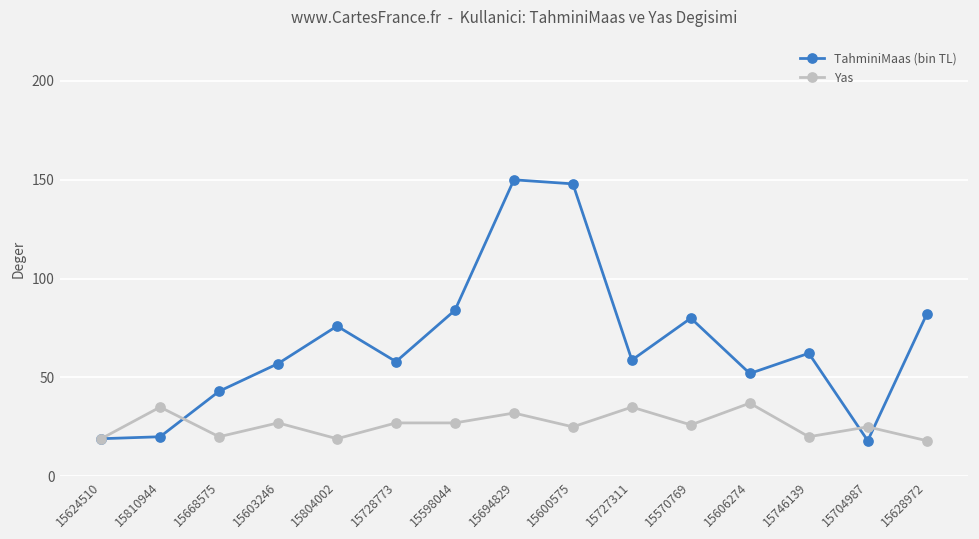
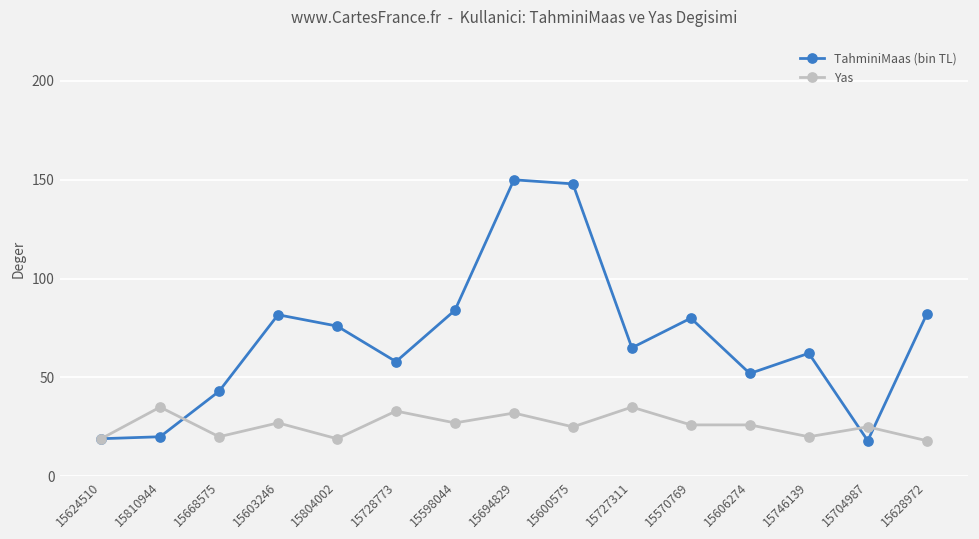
TahminiMaas (bin TL), 15603246: 57 -> 82
Yas, 15728773: 27 -> 33
TahminiMaas (bin TL), 15727311: 59 -> 65
Yas, 15606274: 37 -> 26
